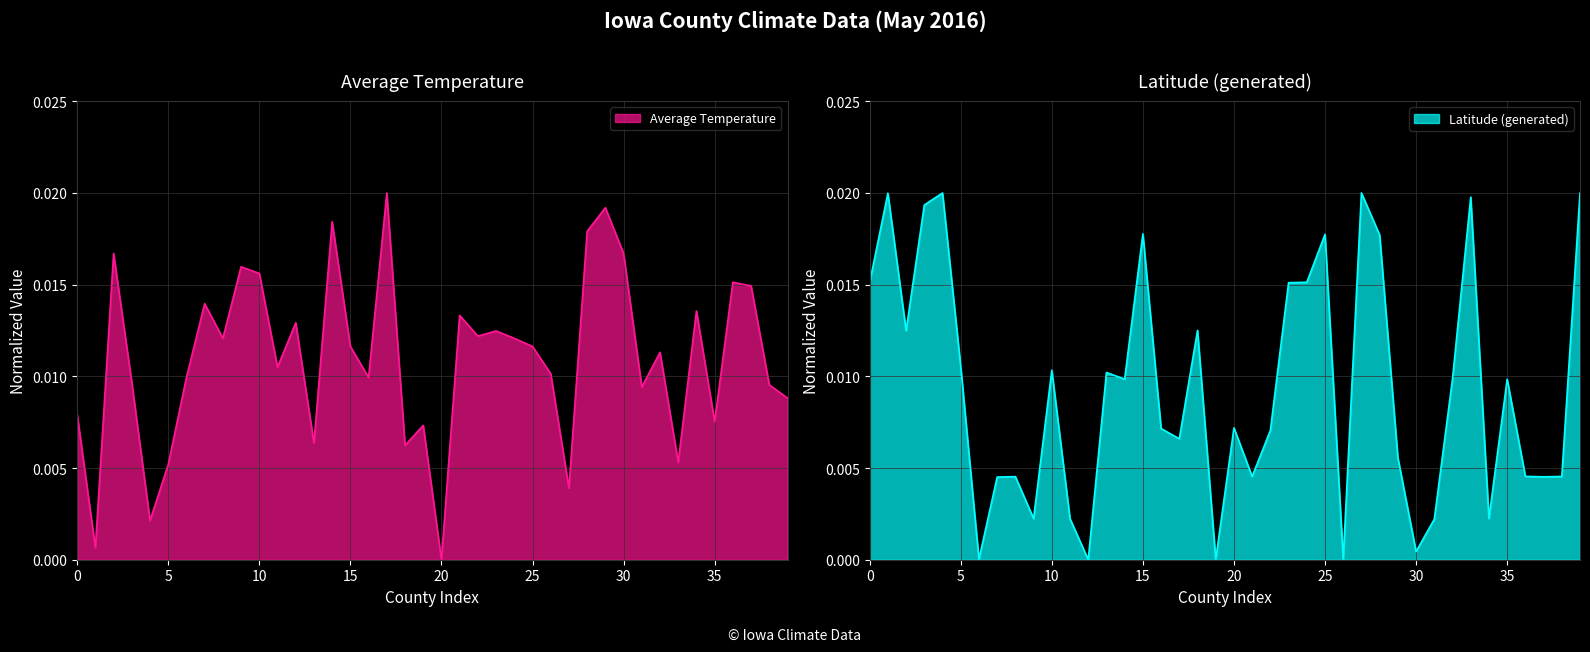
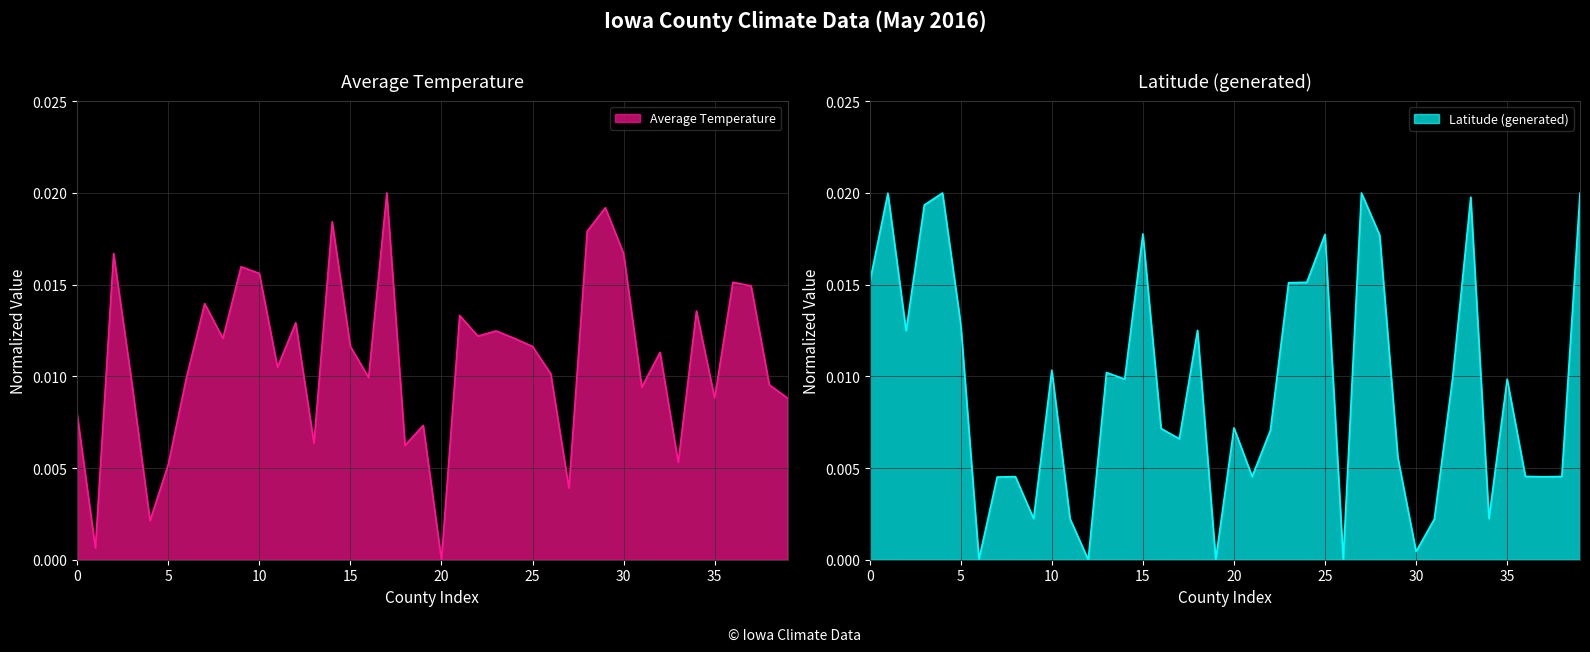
Average Temperature, 35: 0.0075 -> 0.0088
Latitude (generated), 5: 0.0105 -> 0.0129
